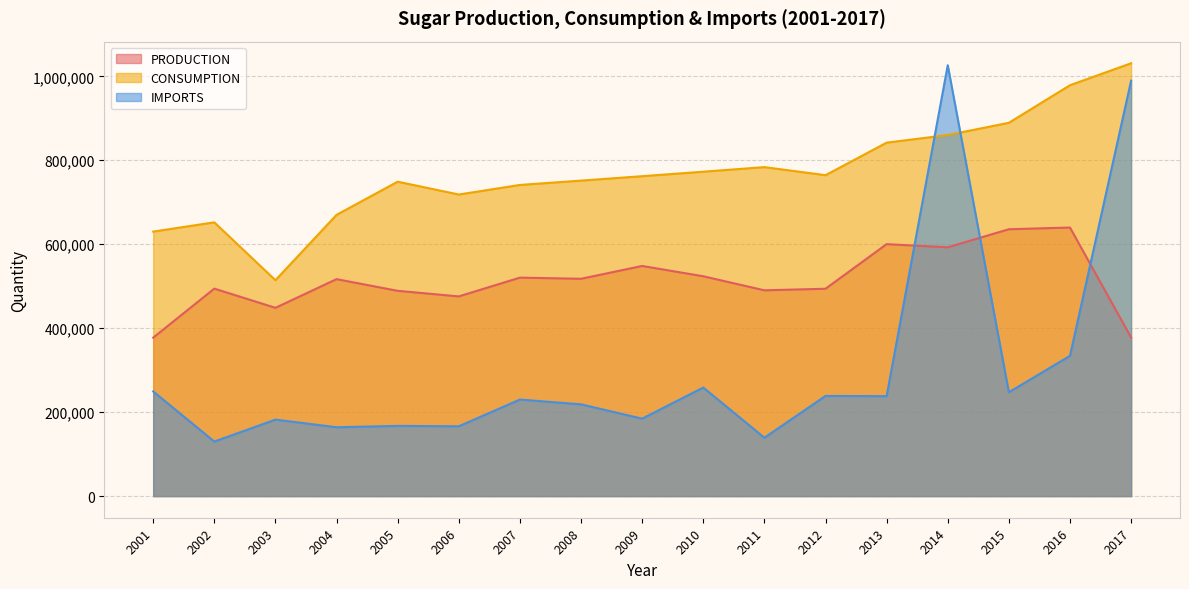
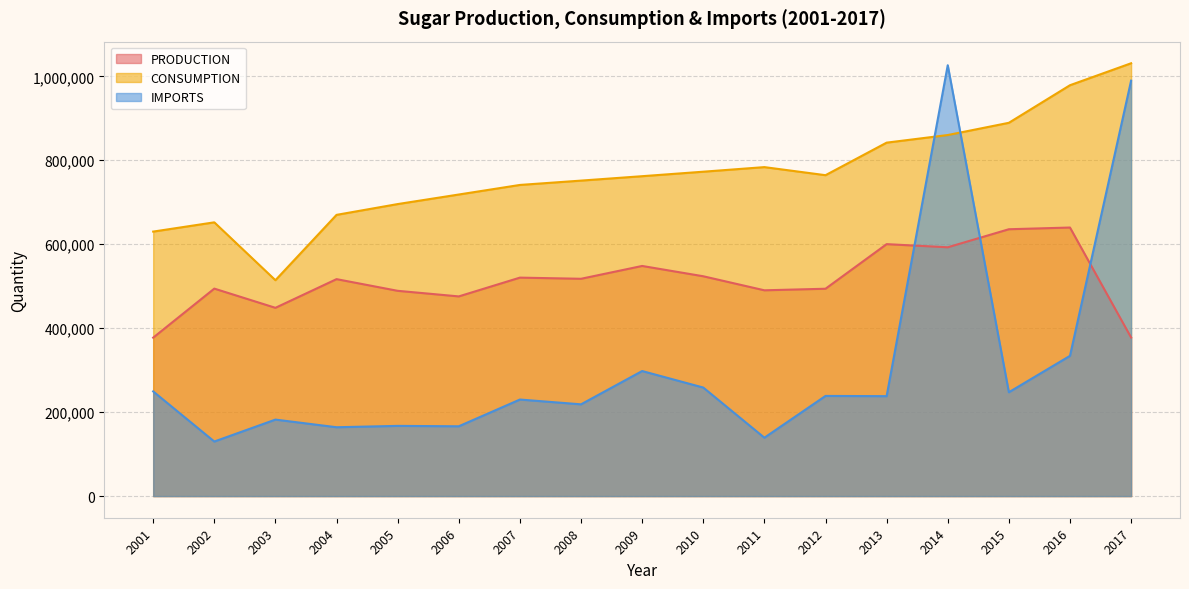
CONSUMPTION, 2005: 750,000 -> 700,000
IMPORTS, 2009: 180,000 -> 300,000
